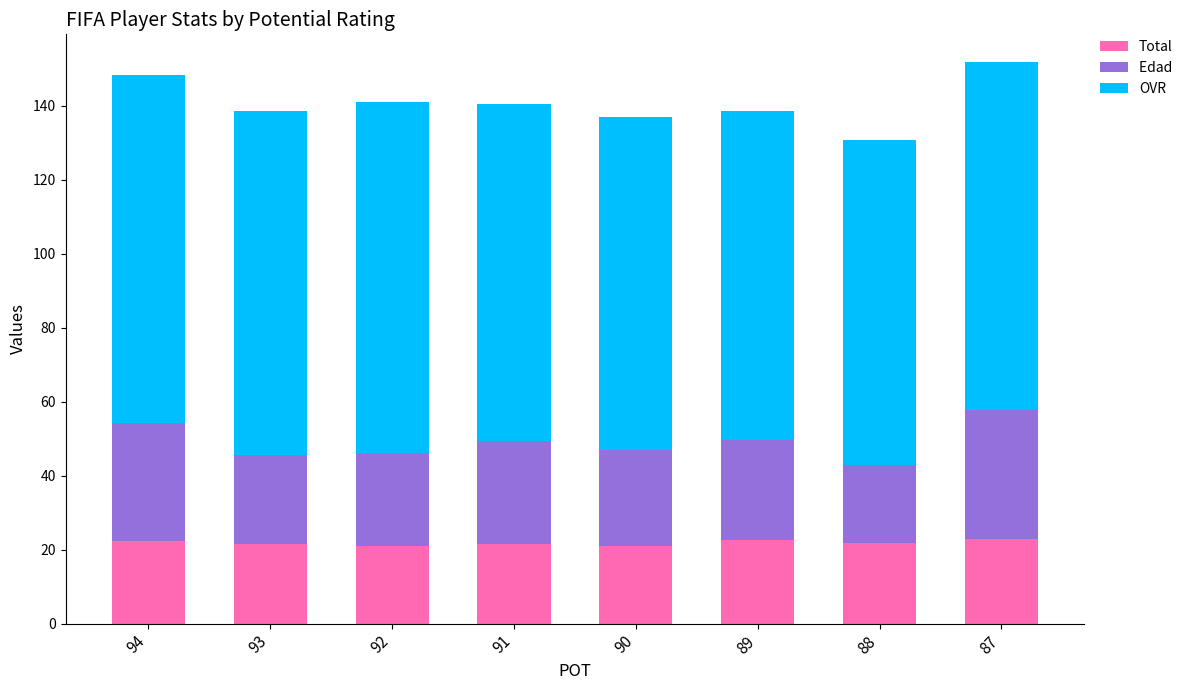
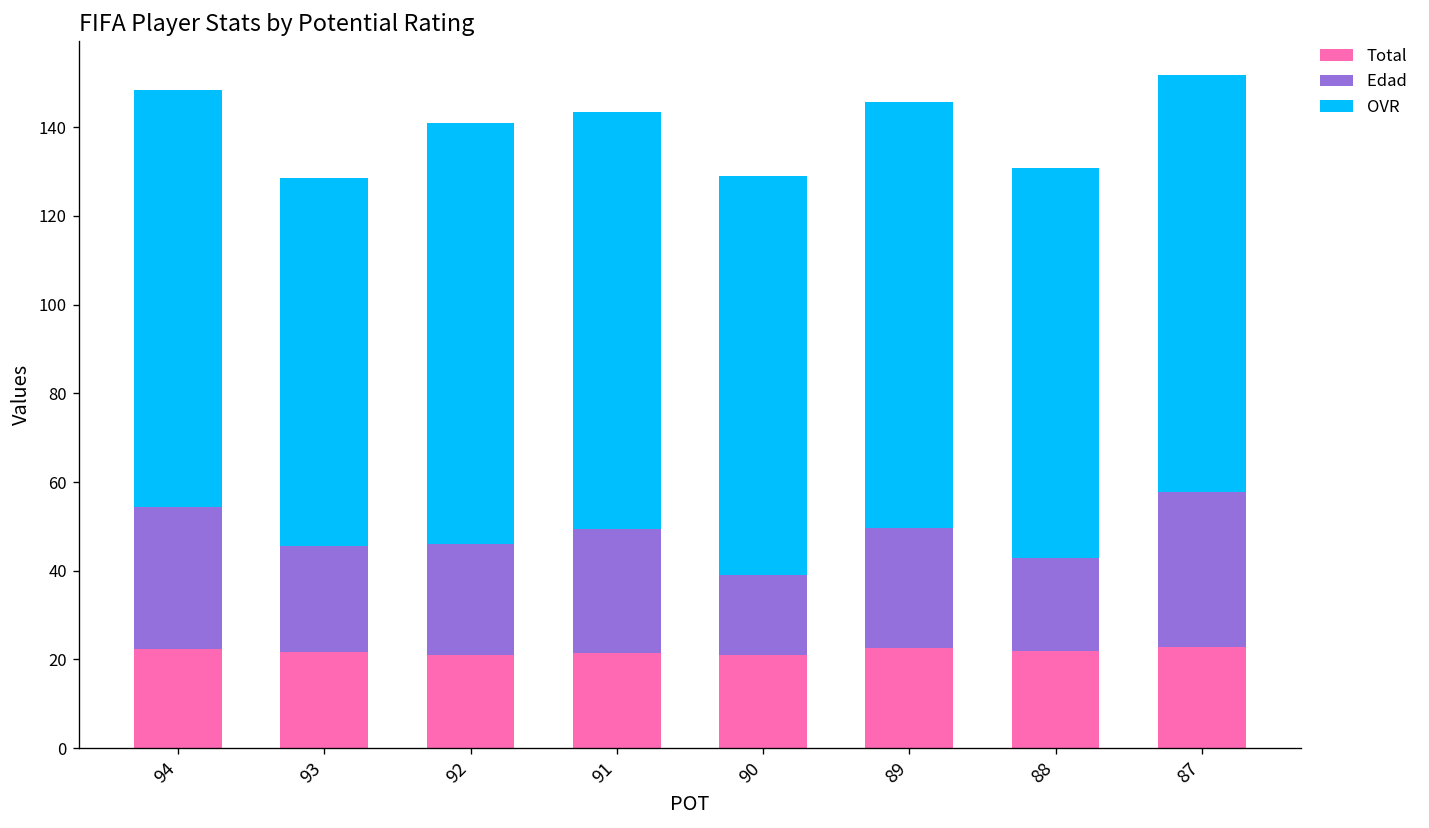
OVR, 93: 93 -> 83
OVR, 91: 91 -> 94
Edad, 90: 26 -> 18
OVR, 89: 89 -> 96
